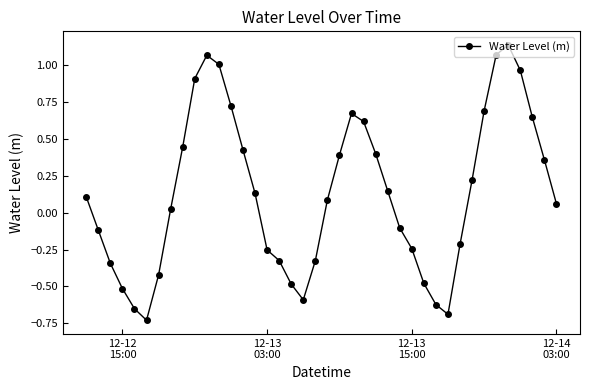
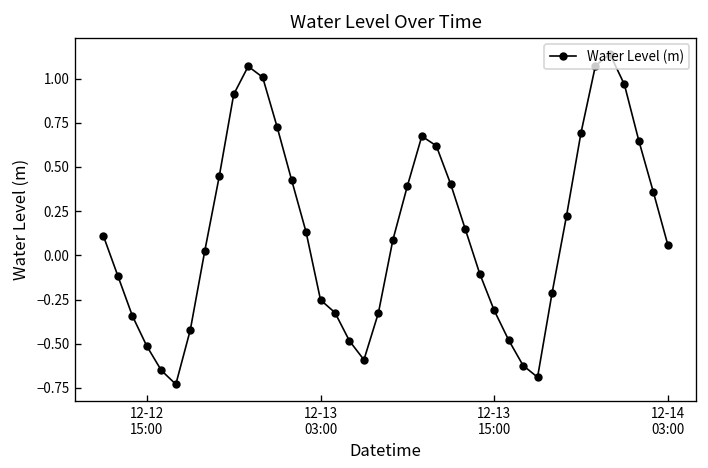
12-13 15:00: -0.24 -> -0.31
